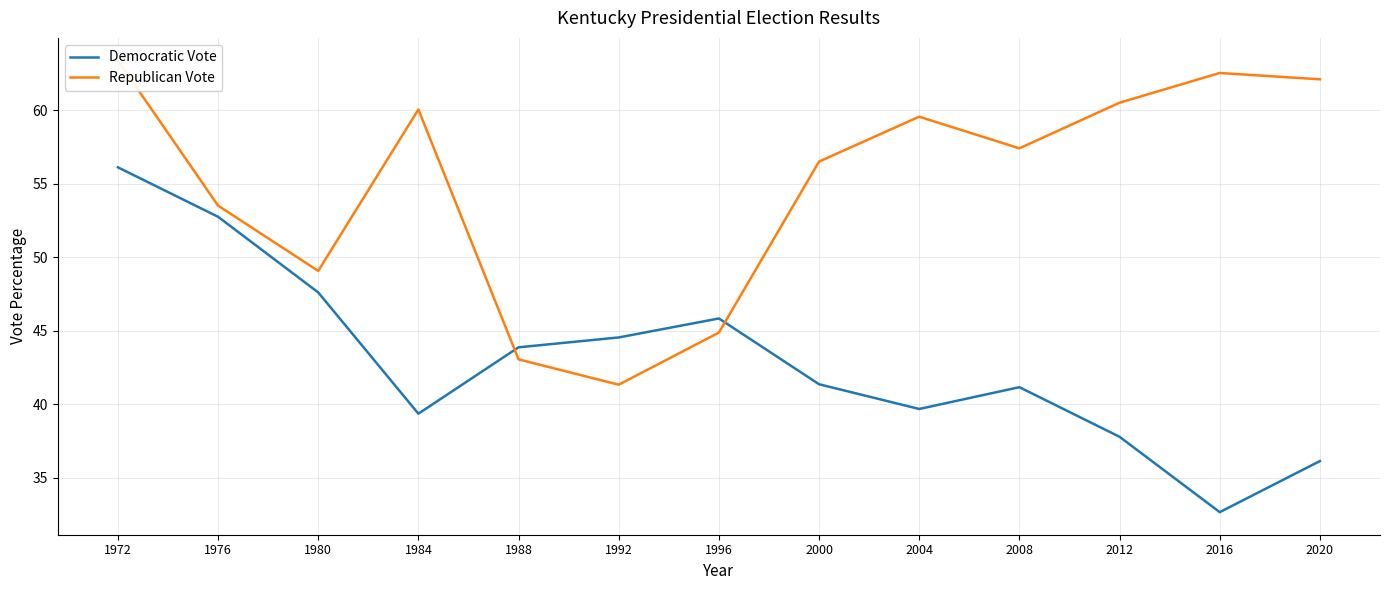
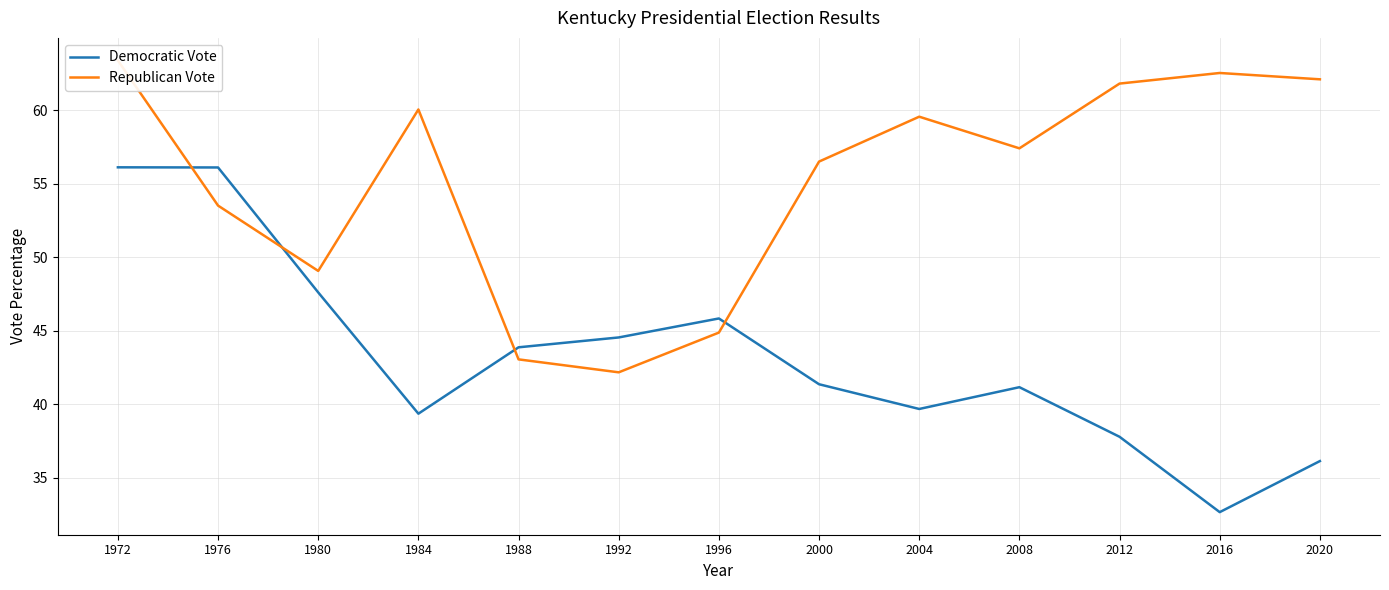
Democratic Vote, 1976: 52.8 -> 56.1
Republican Vote, 1992: 41.3 -> 42.2
Republican Vote, 2012: 60.5 -> 61.8
